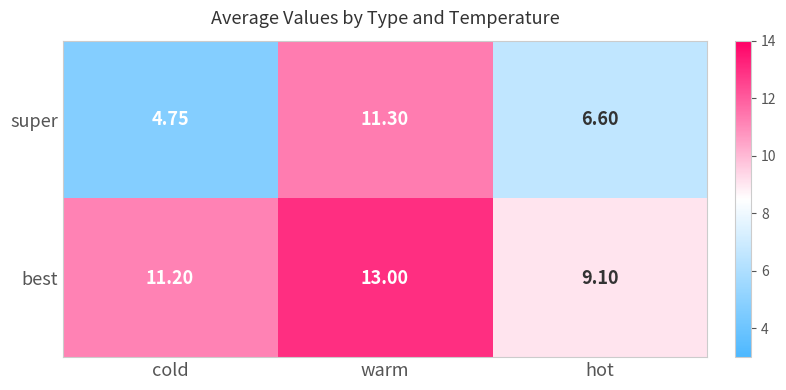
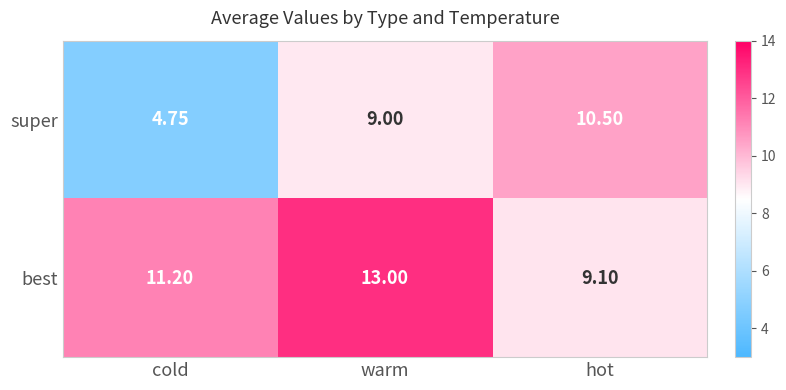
super, warm: 11.30 -> 9.00
super, hot: 6.60 -> 10.50
